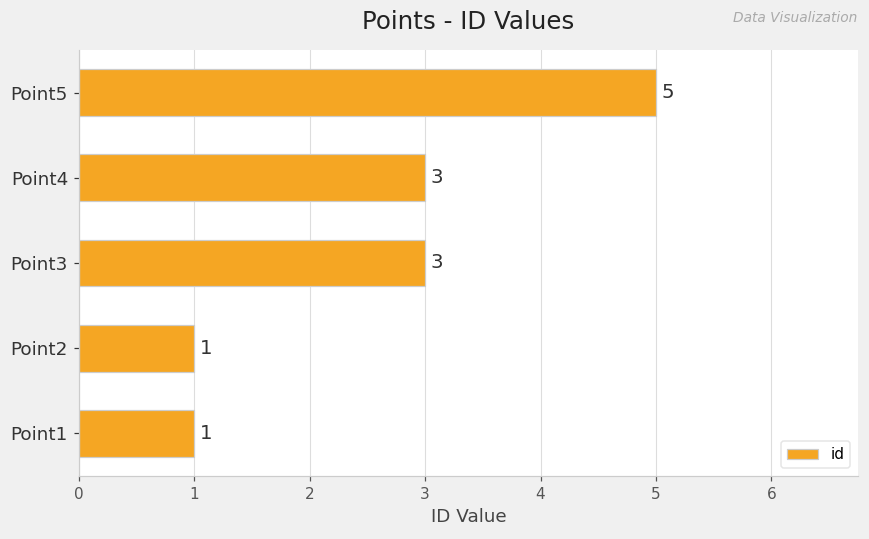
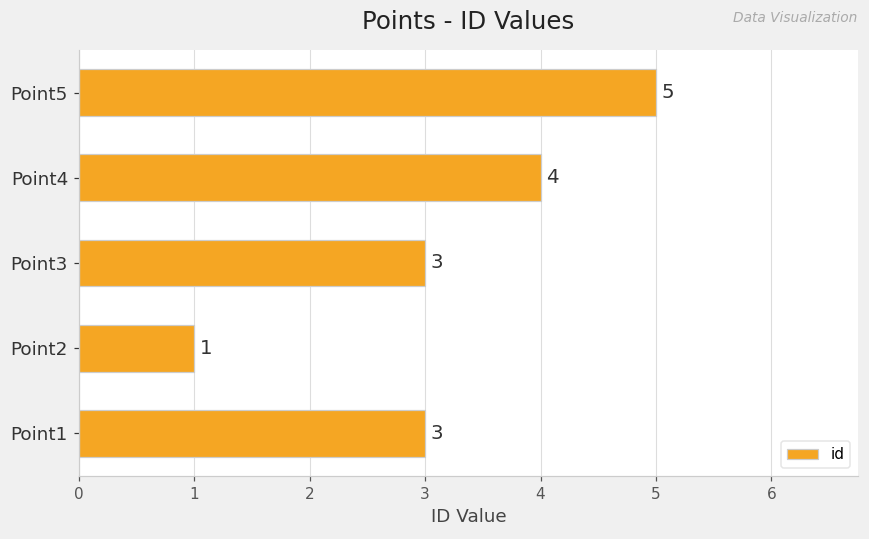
Point4: 3 -> 4
Point1: 1 -> 3
